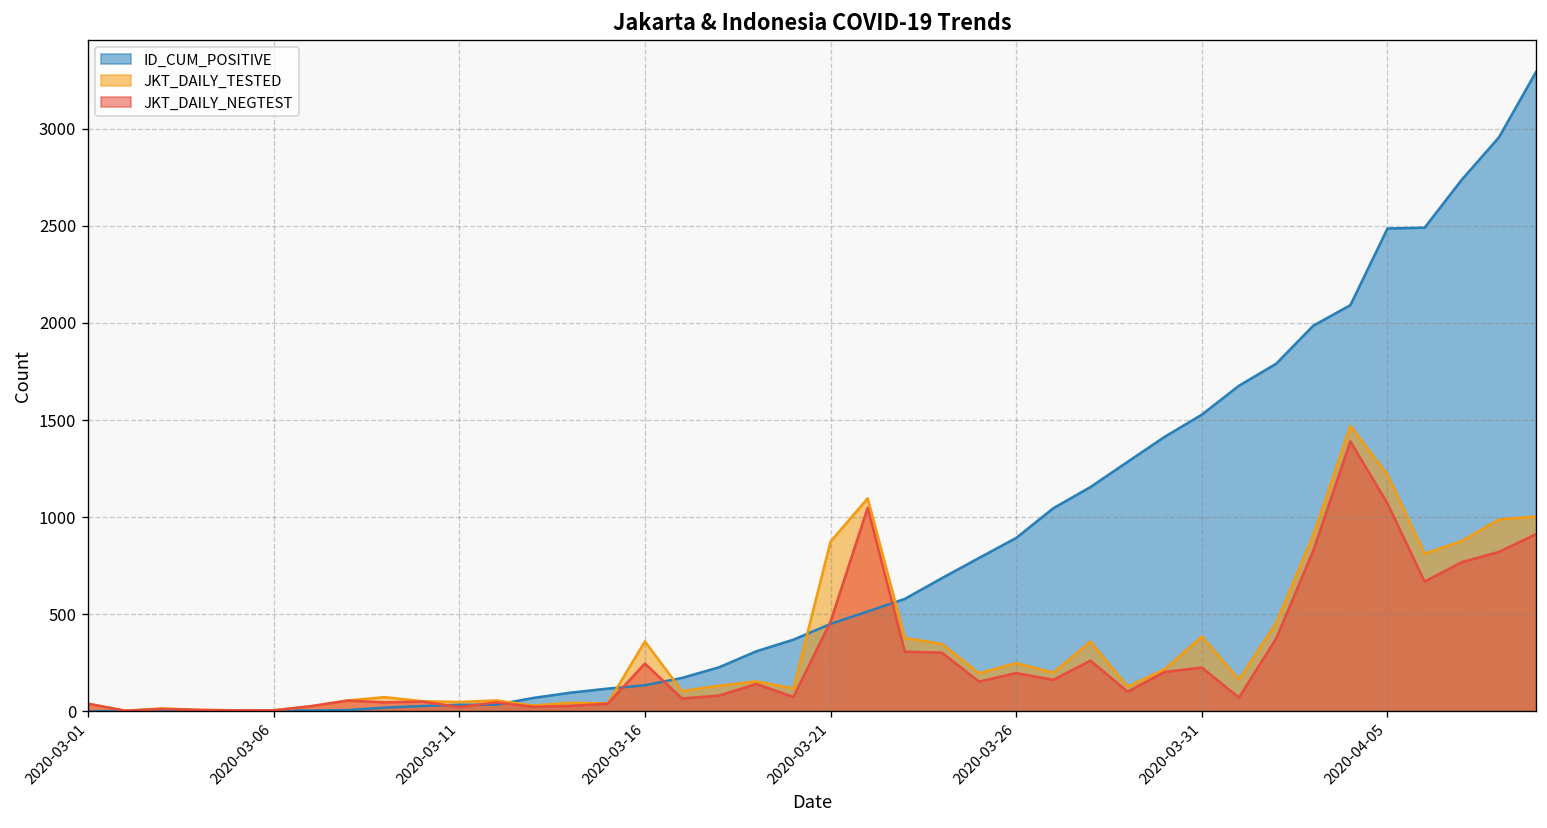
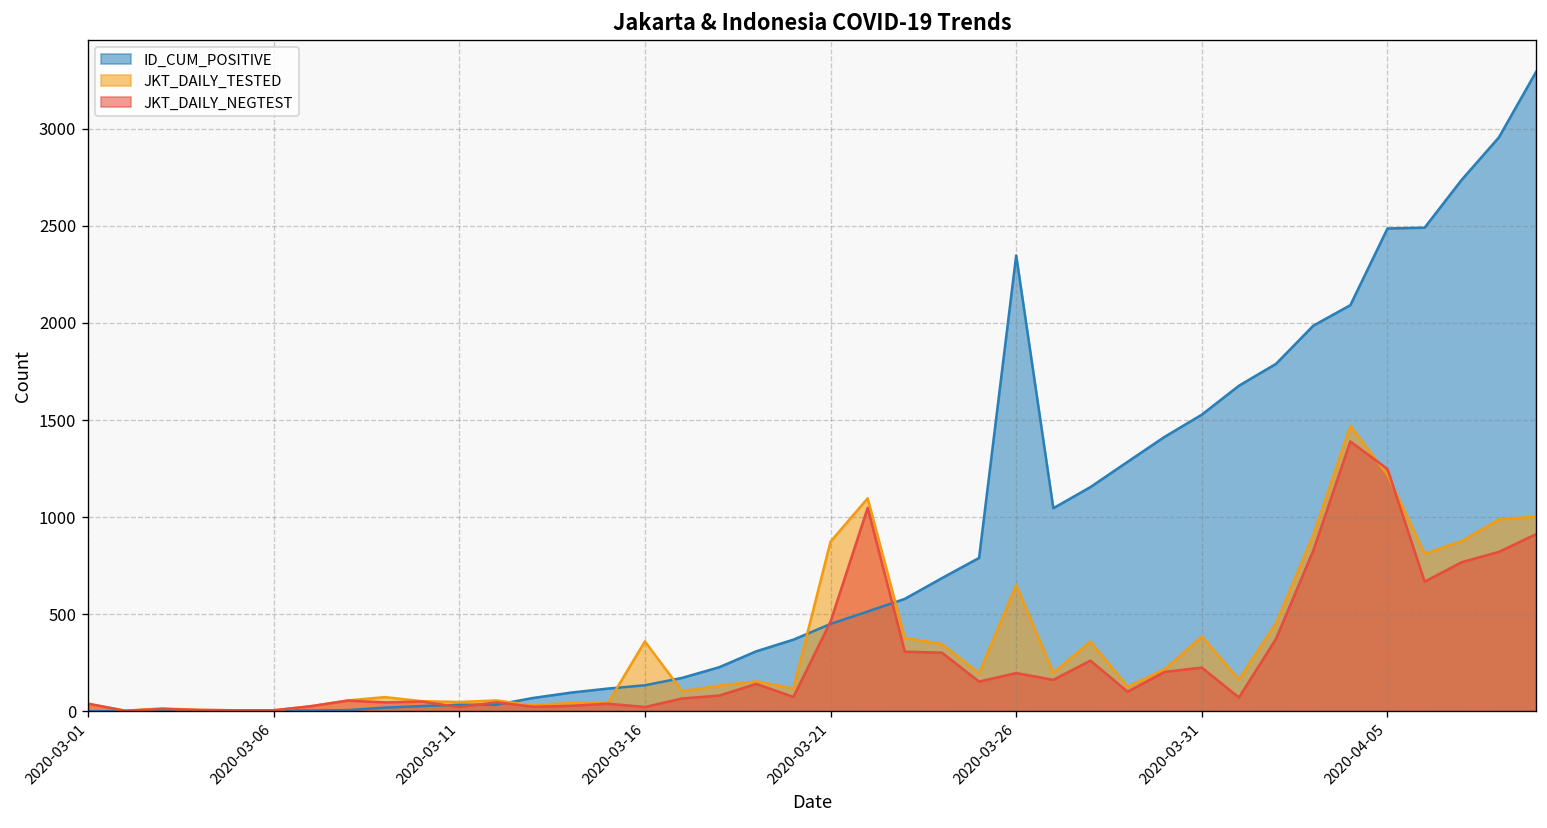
JKT_DAILY_NEGTEST, 2020-03-16: 250 -> 20
ID_CUM_POSITIVE, 2020-03-26: 890 -> 2350
JKT_DAILY_TESTED, 2020-03-26: 250 -> 650
JKT_DAILY_NEGTEST, 2020-04-05: 1070 -> 1250
